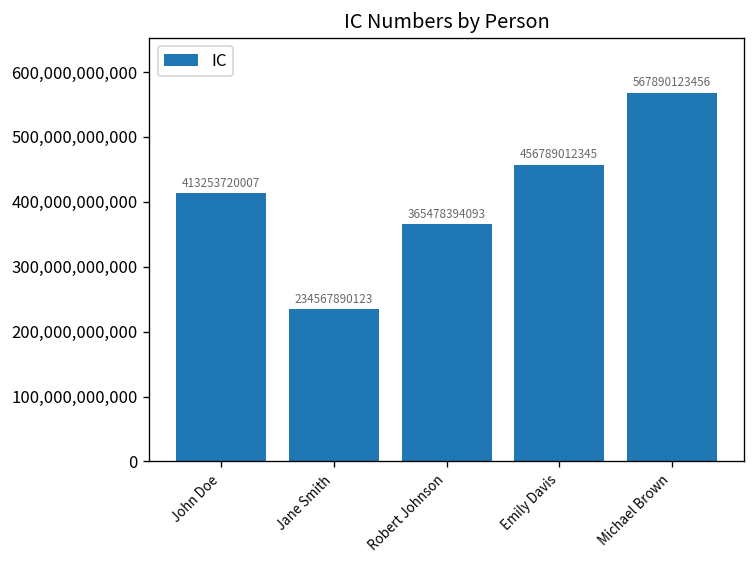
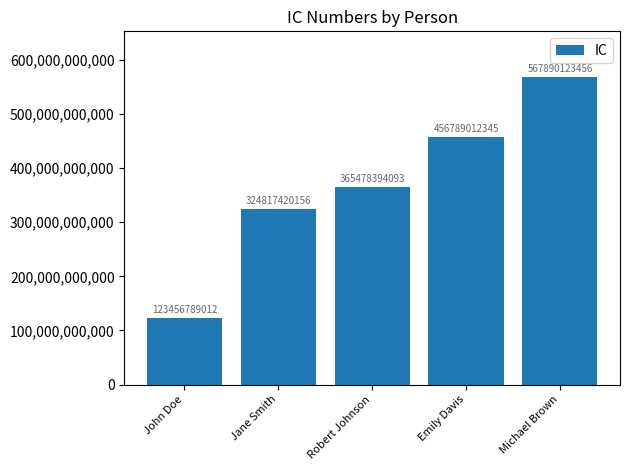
John Doe: 413253720007 -> 123456789012
Jane Smith: 234567890123 -> 324817420156
